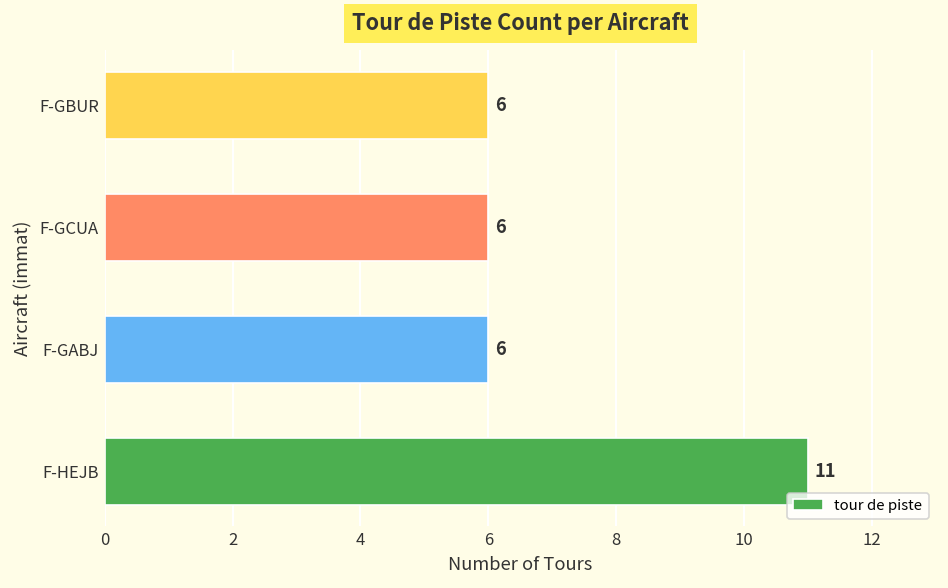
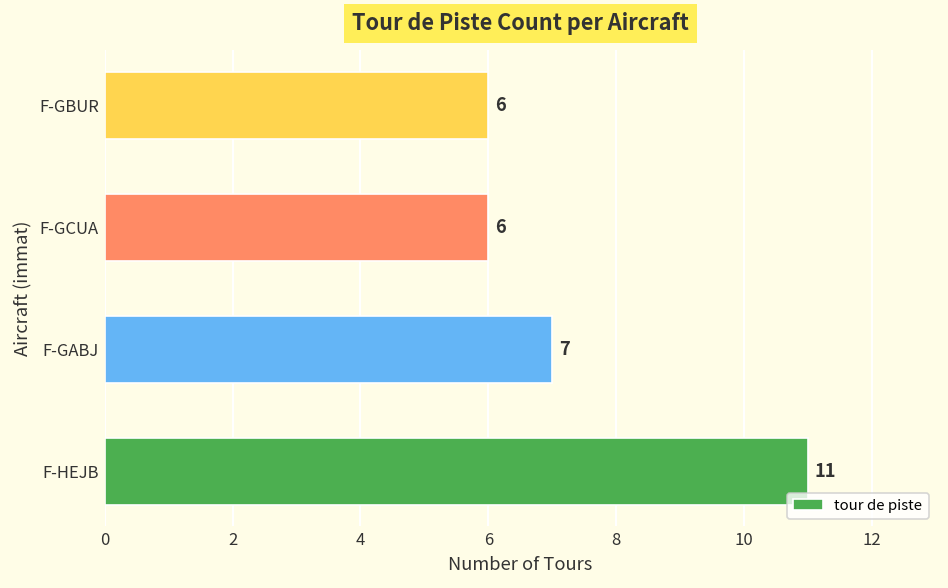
F-GABJ: 6 -> 7
